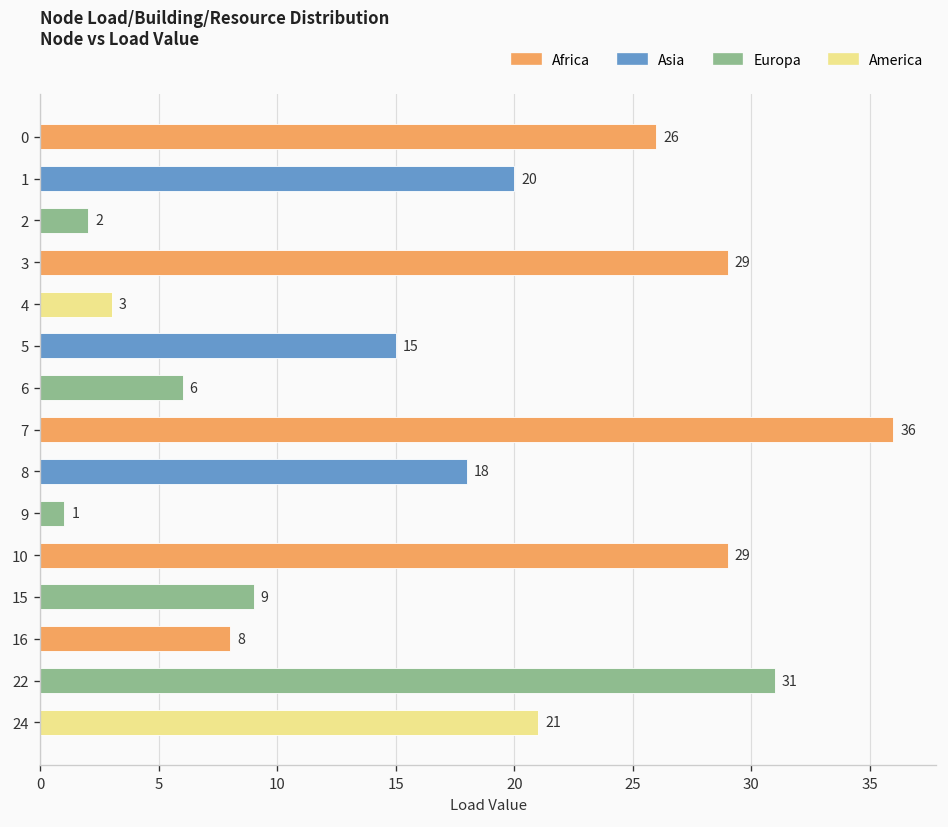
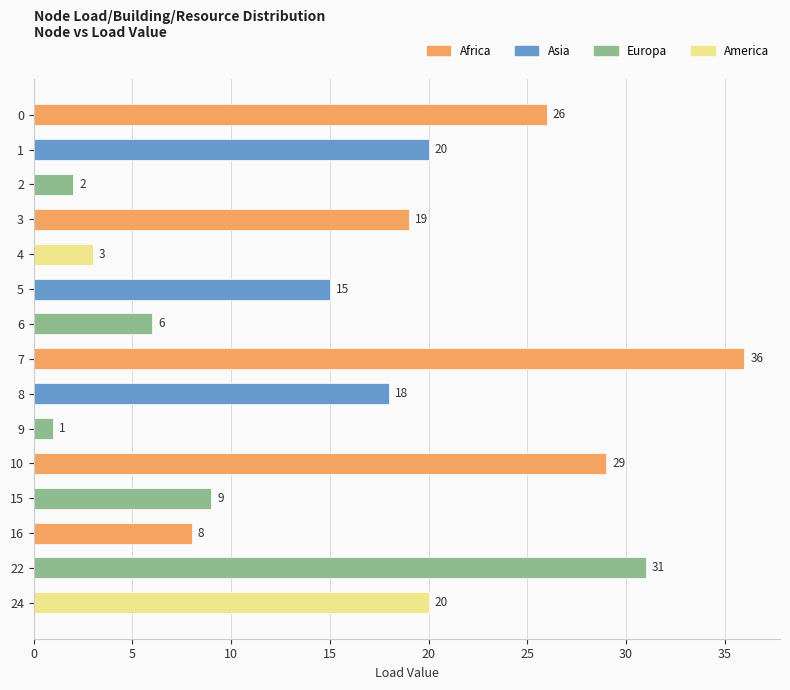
3: 29 -> 19
24: 21 -> 20
